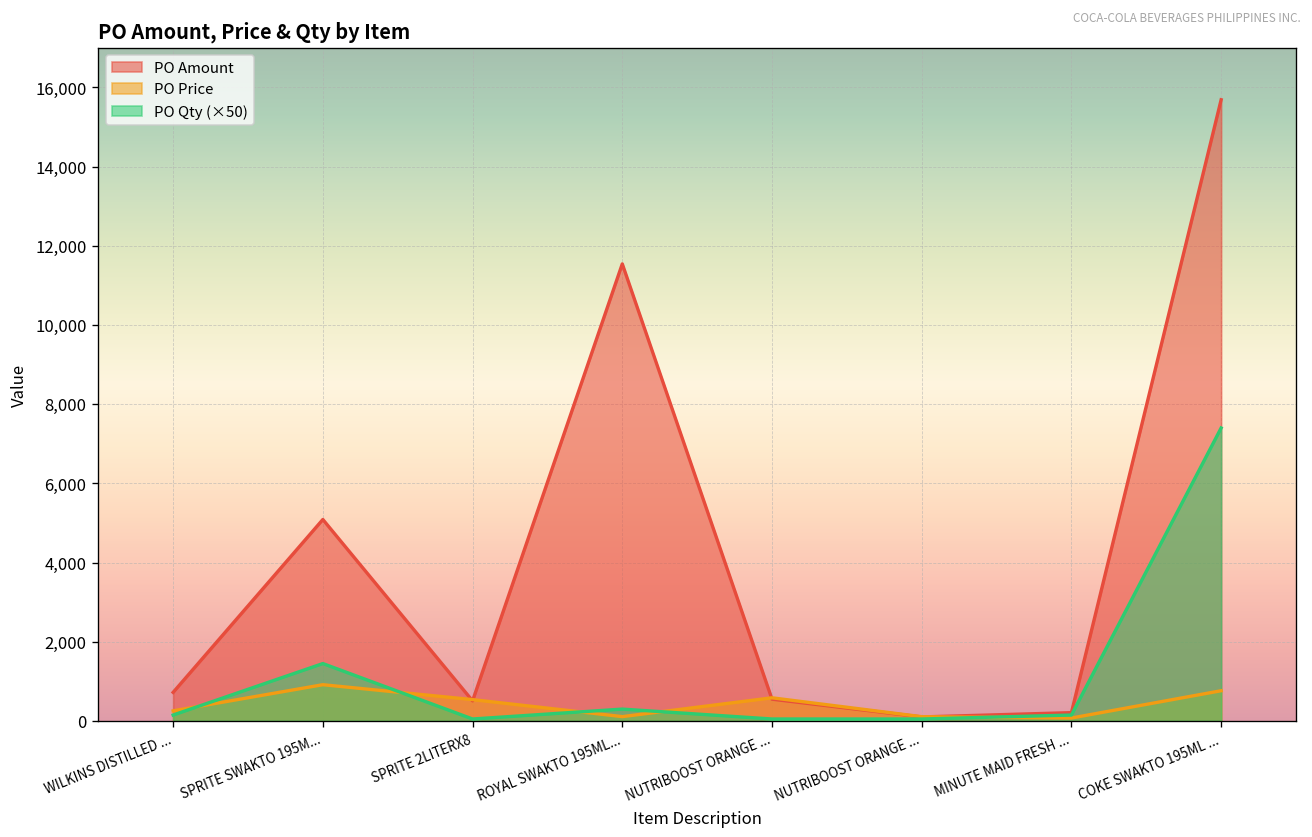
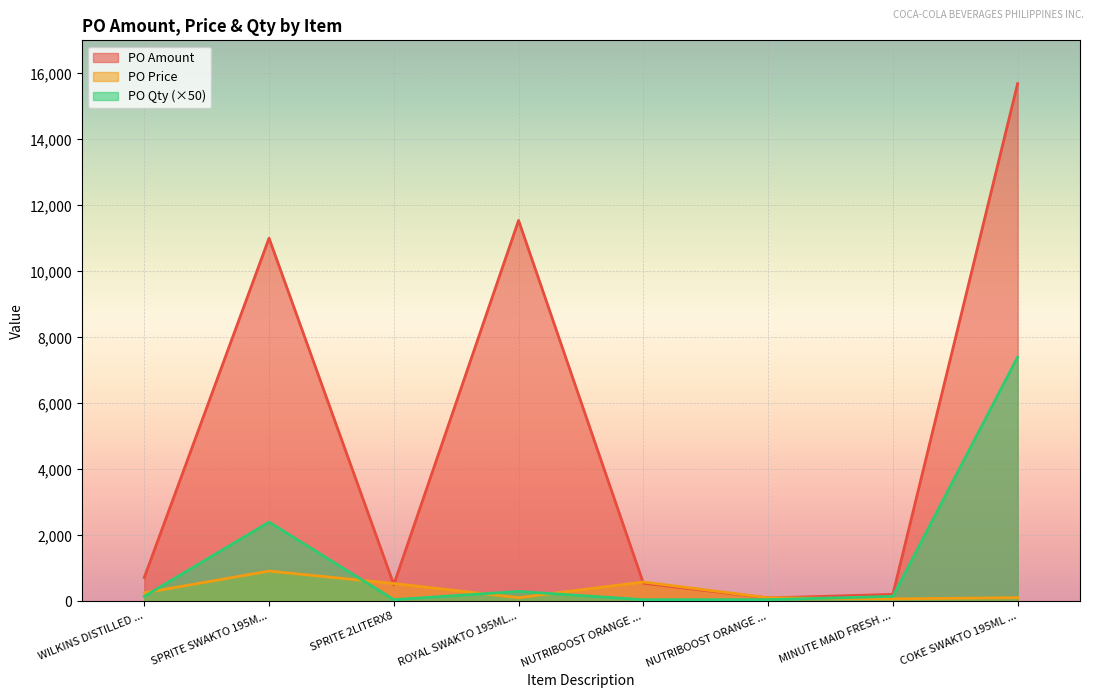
PO Amount, SPRITE SWAKTO 195M...: 5,100 -> 11,000
PO Qty (×50), SPRITE SWAKTO 195M...: 1,500 -> 2,400
PO Price, COKE SWAKTO 195ML ...: 800 -> 100
